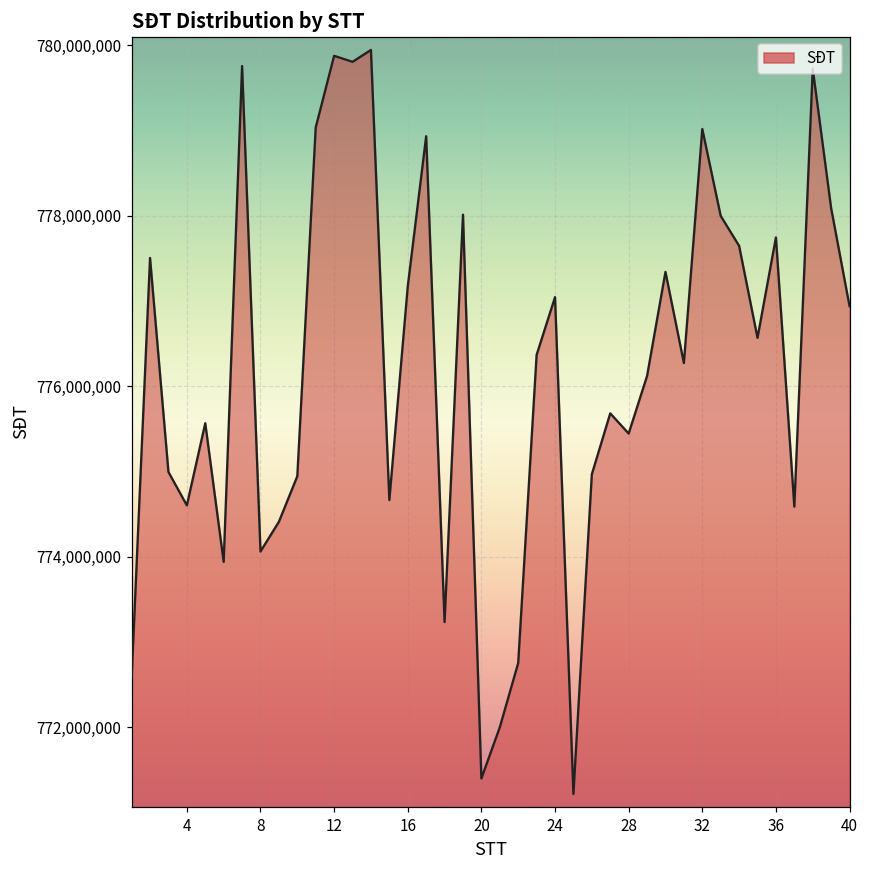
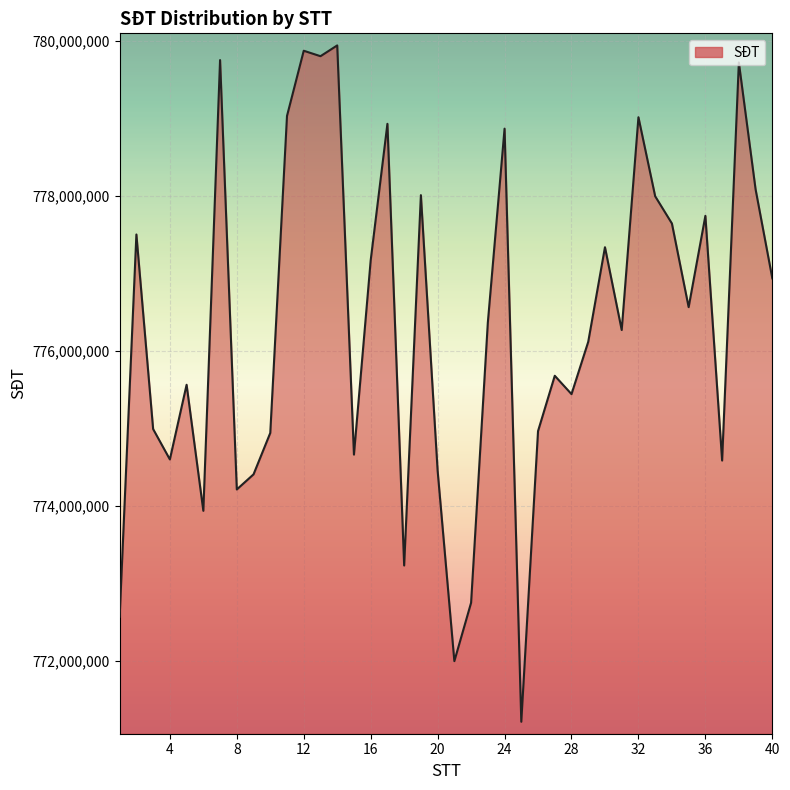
8: 774,100,000 -> 774,200,000
20: 771,400,000 -> 774,500,000
24: 777,000,000 -> 778,900,000
